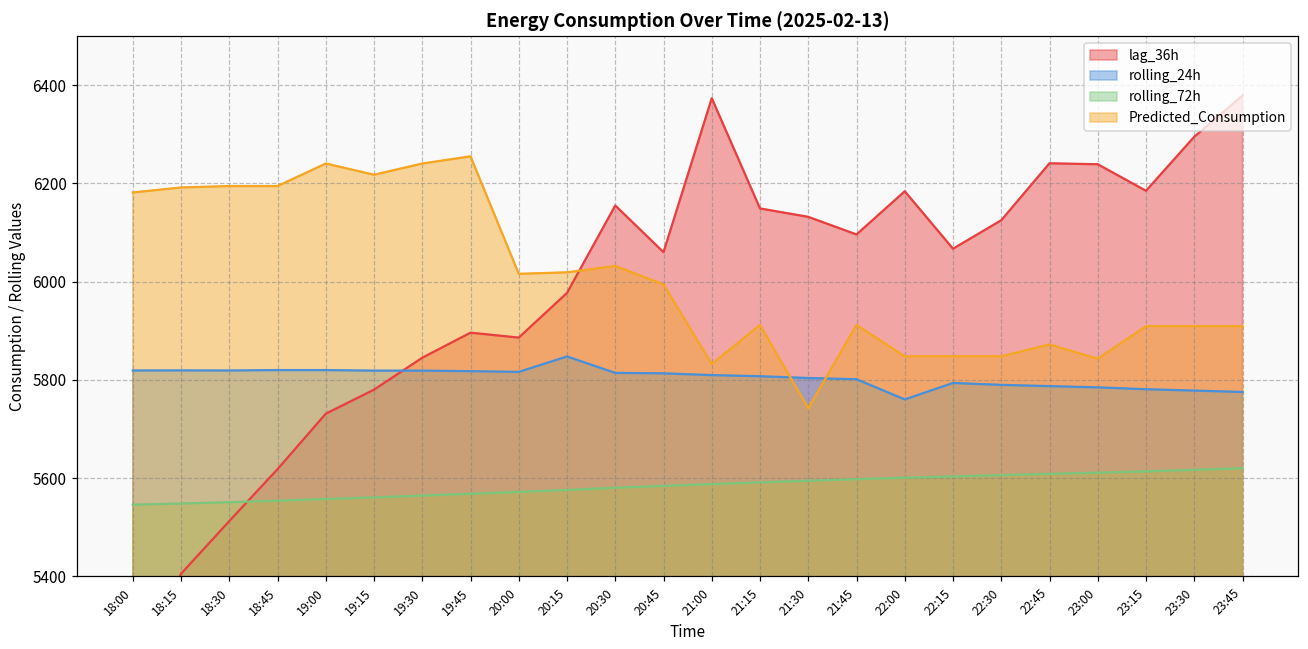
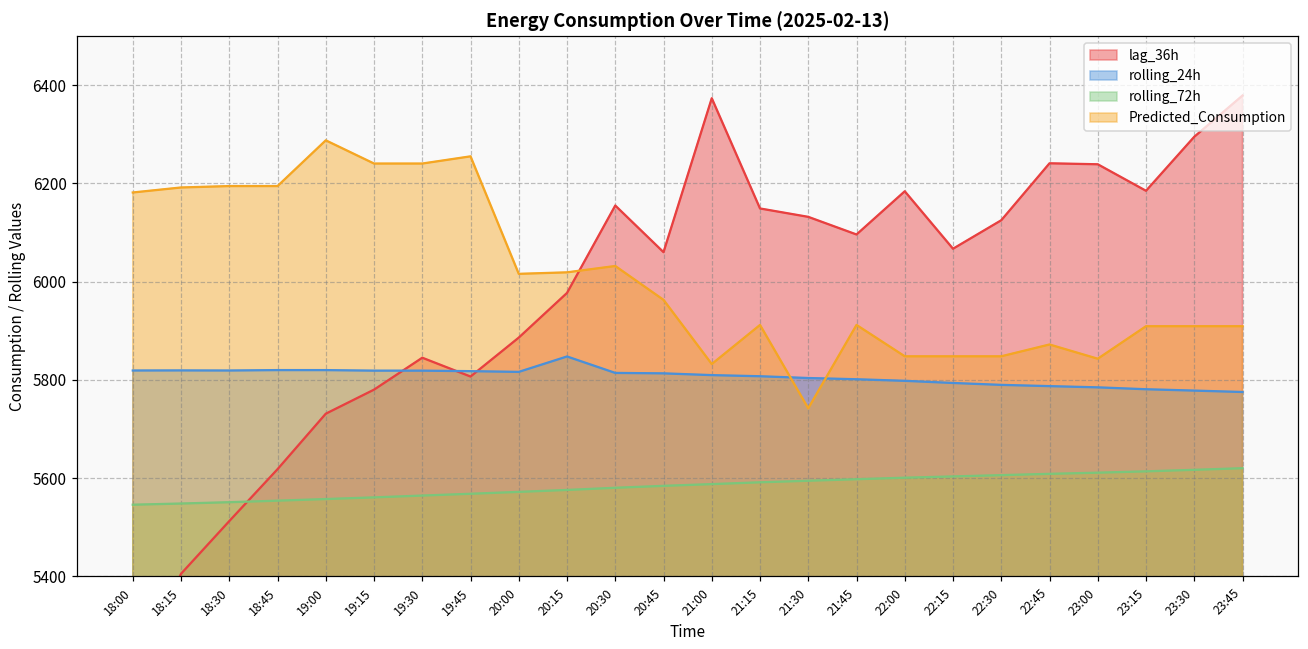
Predicted_Consumption, 19:00: 6240 -> 6290
Predicted_Consumption, 19:15: 6220 -> 6240
lag_36h, 19:45: 5900 -> 5810
Predicted_Consumption, 20:45: 5990 -> 5960
rolling_24h, 22:00: 5760 -> 5800
